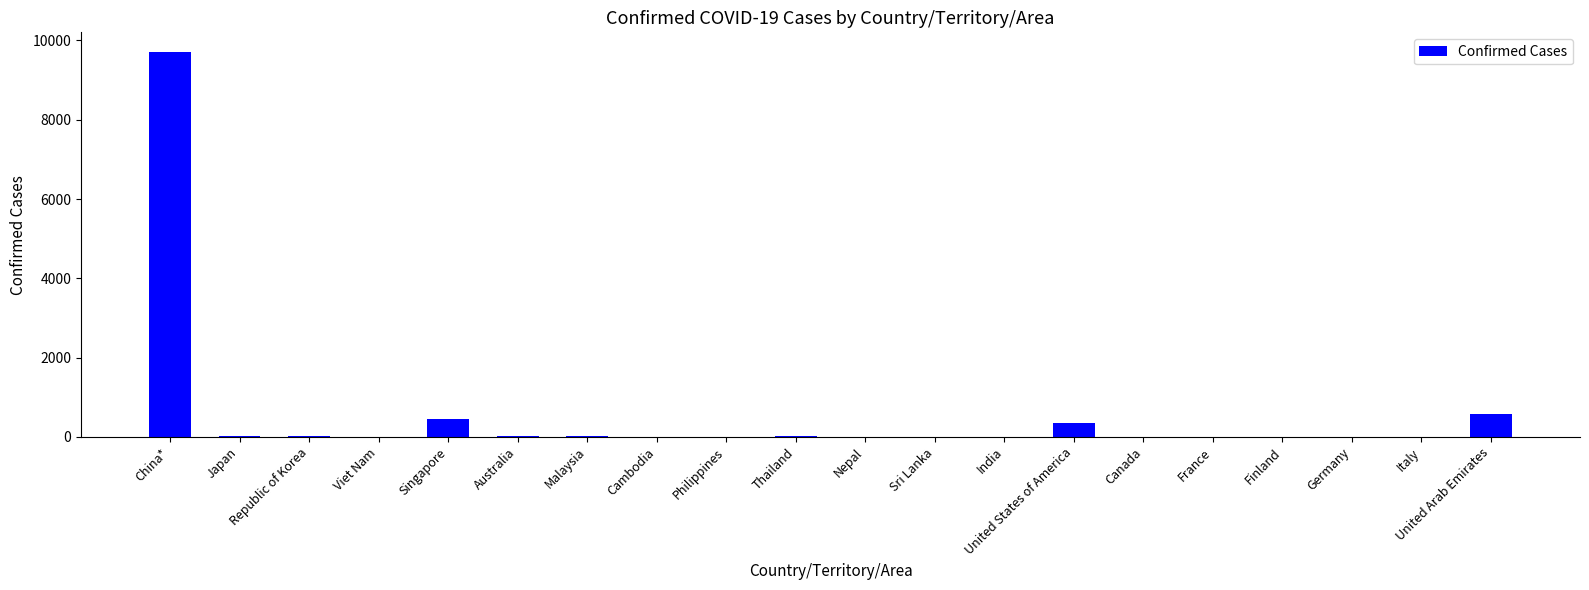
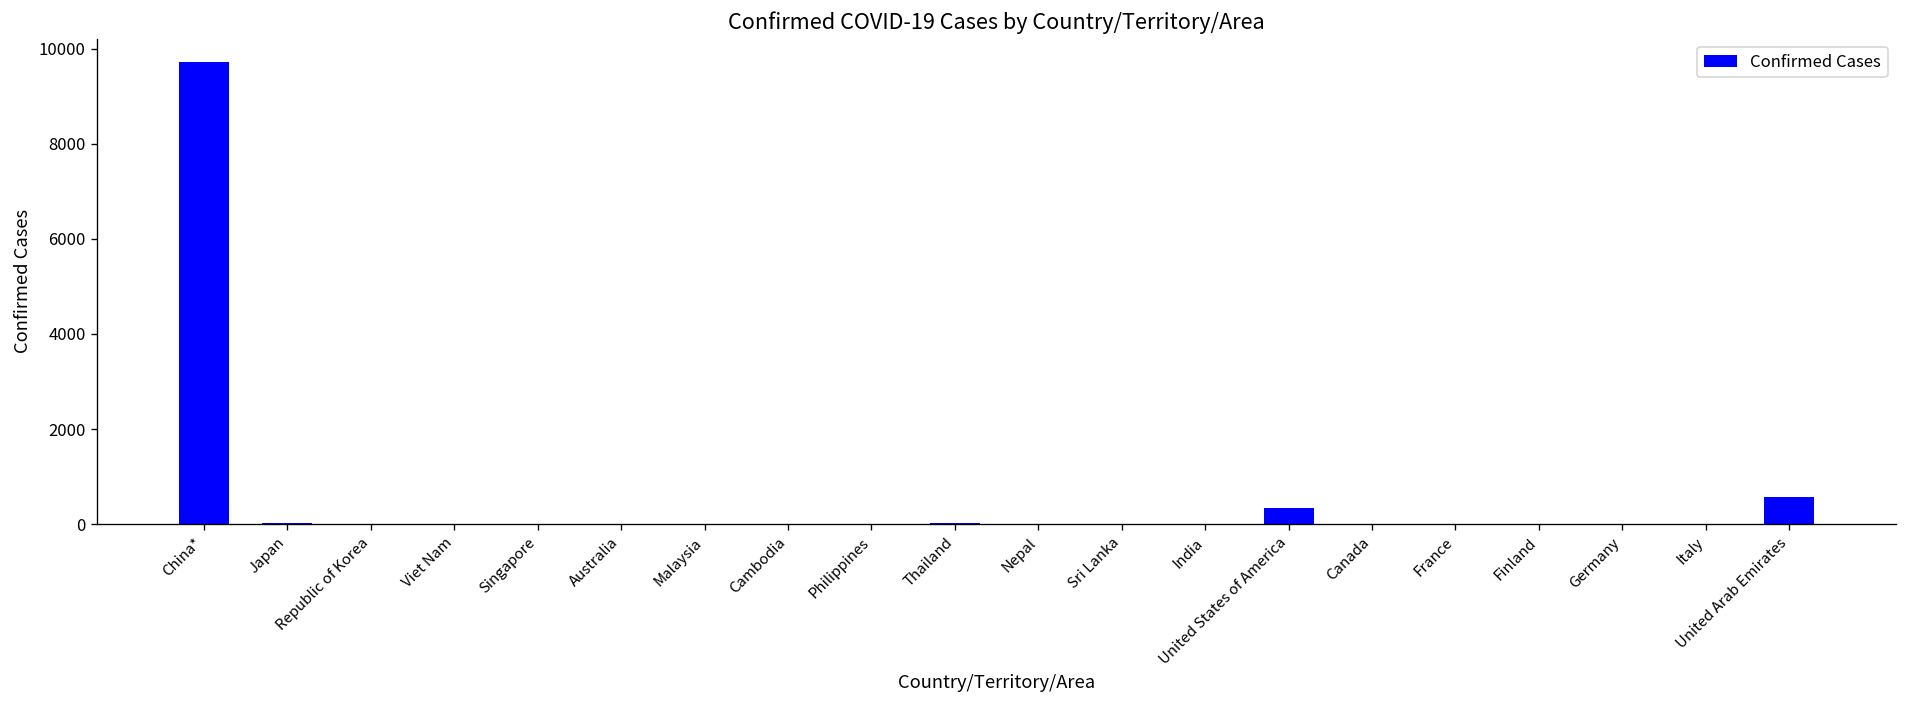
Singapore: 400 -> 0
